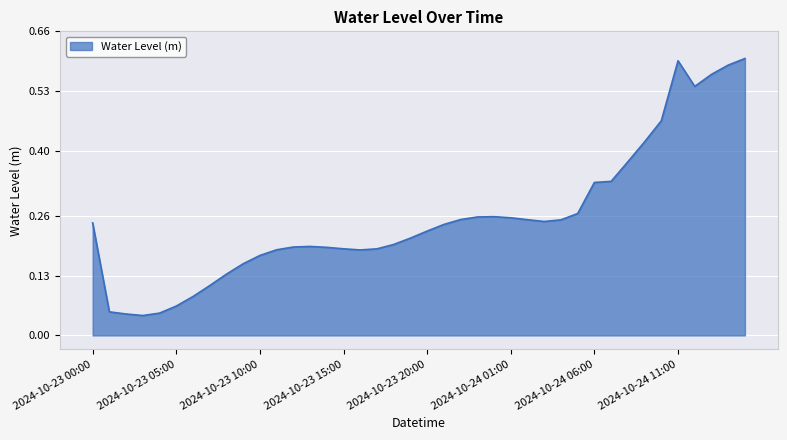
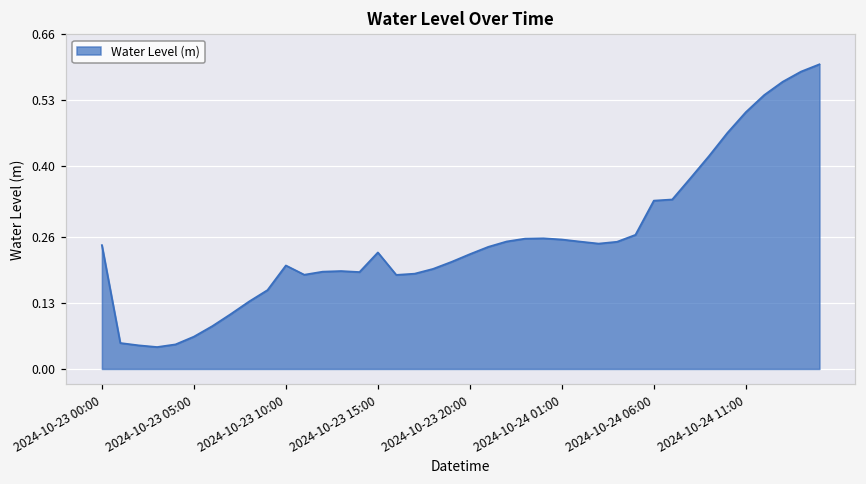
2024-10-23 10:00: 0.17 -> 0.20
2024-10-23 15:00: 0.19 -> 0.23
2024-10-24 11:00: 0.60 -> 0.51
